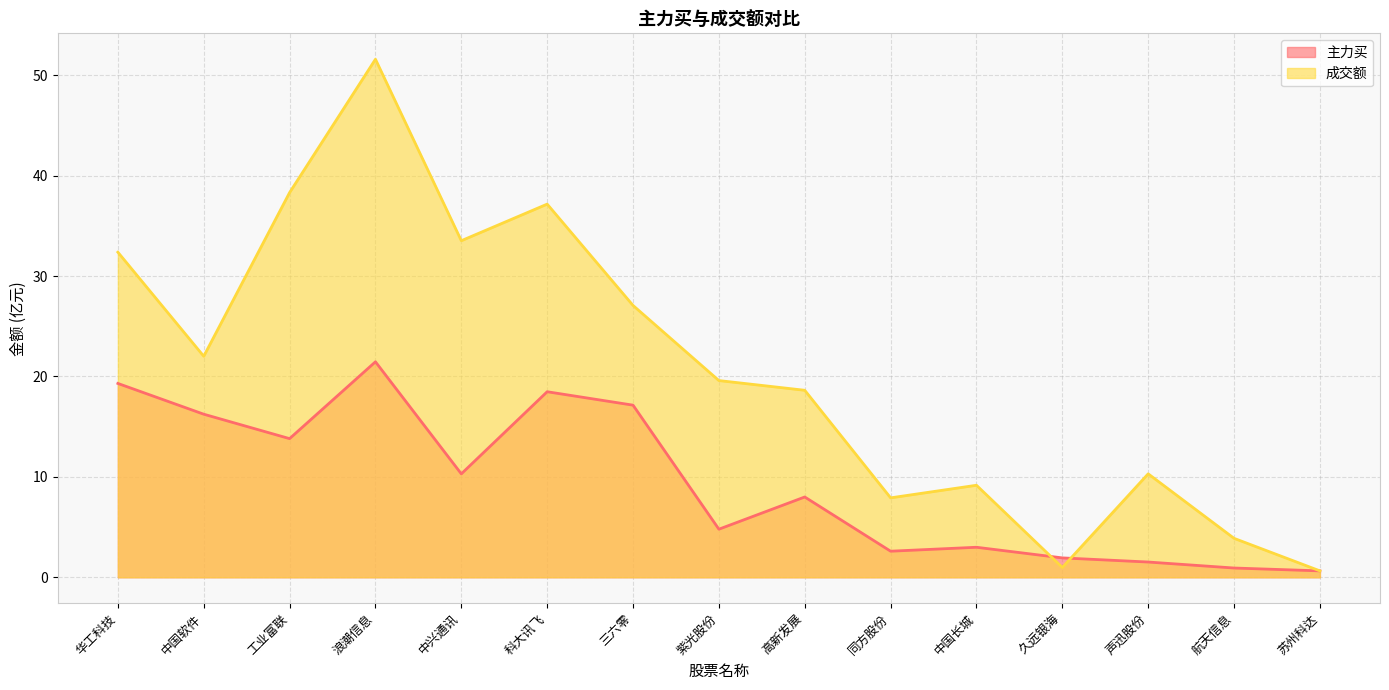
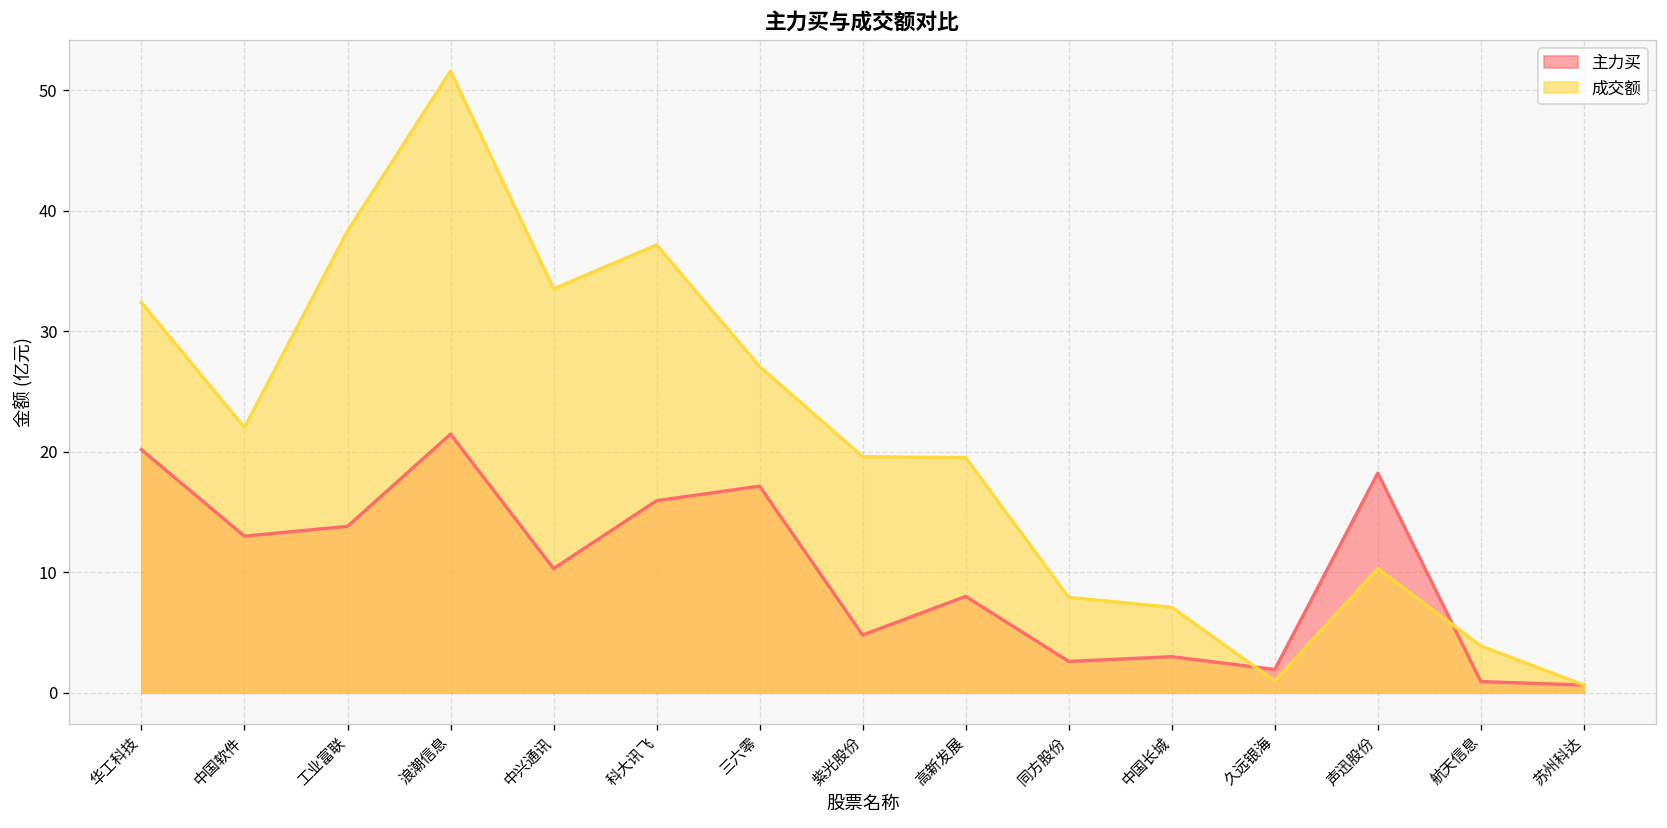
主力买, 华工科技: 19.3 -> 20.2
主力买, 中国软件: 16.2 -> 13.0
主力买, 科大讯飞: 18.5 -> 15.9
成交额, 高新发展: 18.6 -> 19.5
成交额, 中国长城: 9.2 -> 7.1
主力买, 声迅股份: 1.5 -> 18.2
